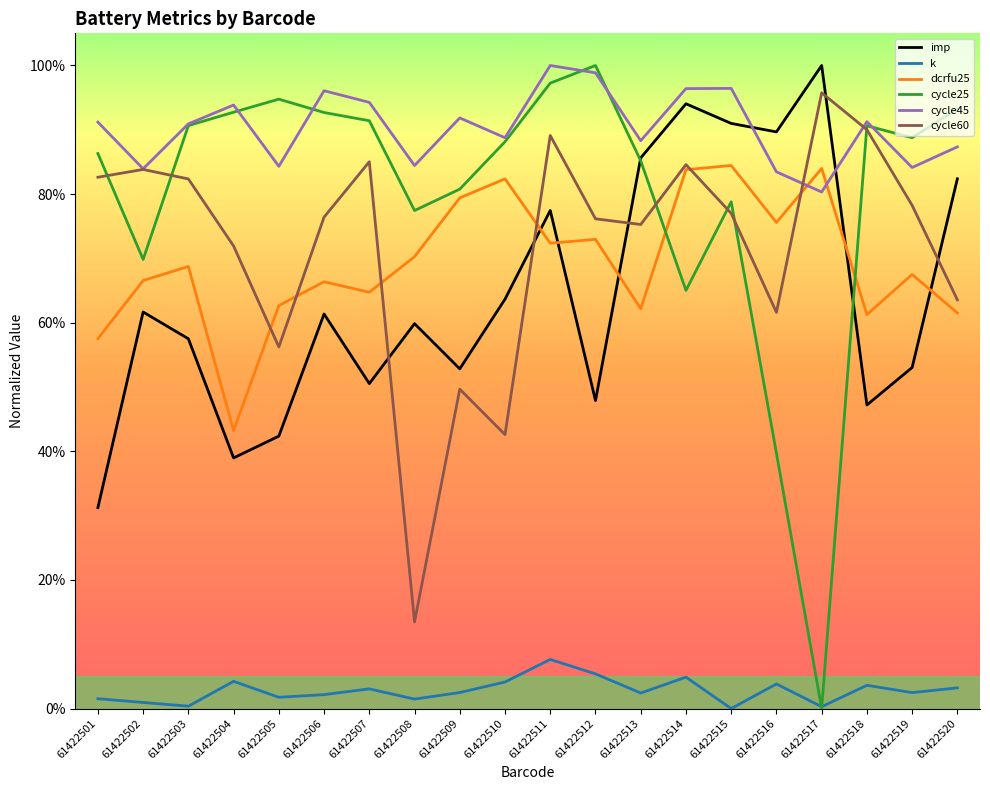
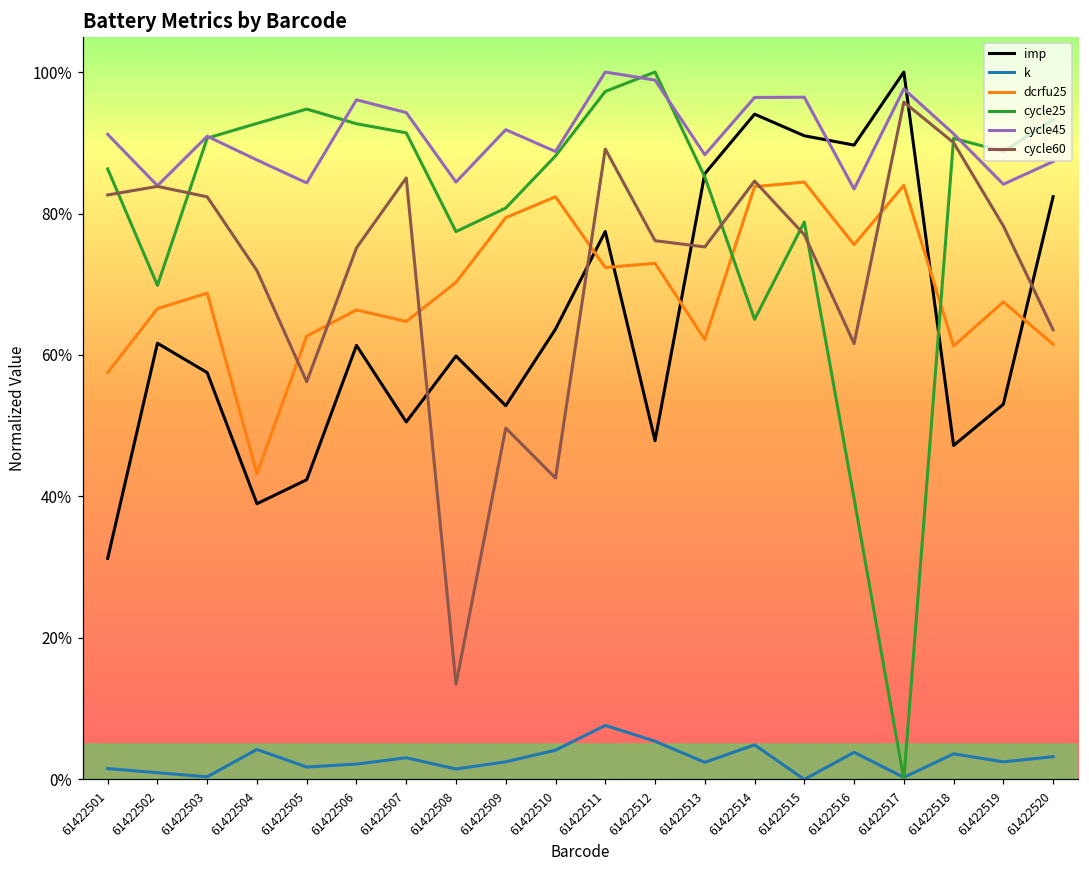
cycle45, 61422504: 94% -> 88%
cycle60, 61422506: 76% -> 75%
cycle45, 61422517: 80% -> 98%
